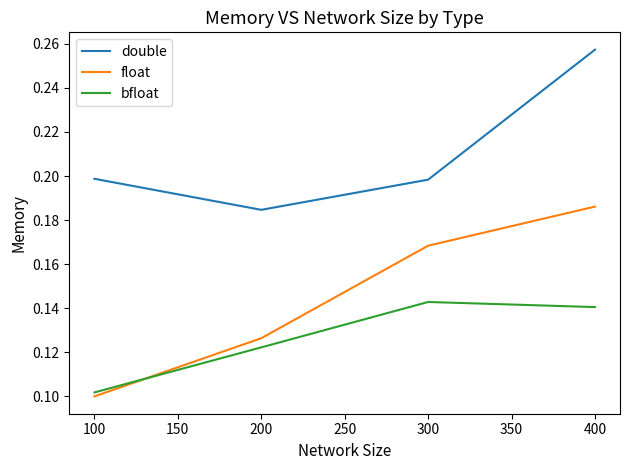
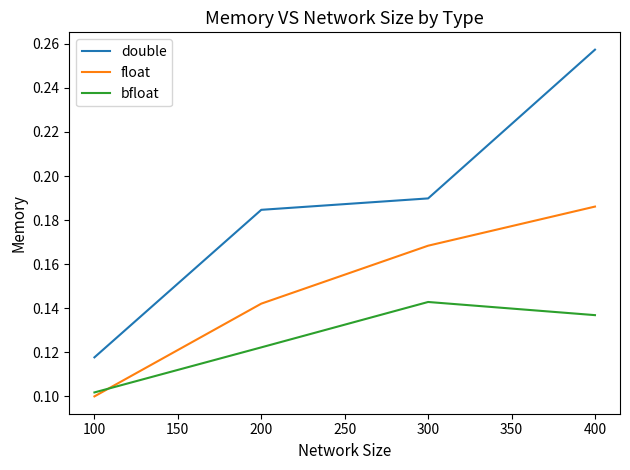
double, 100: 0.199 -> 0.118
float, 200: 0.126 -> 0.142
double, 300: 0.198 -> 0.190
bfloat, 400: 0.140 -> 0.137
